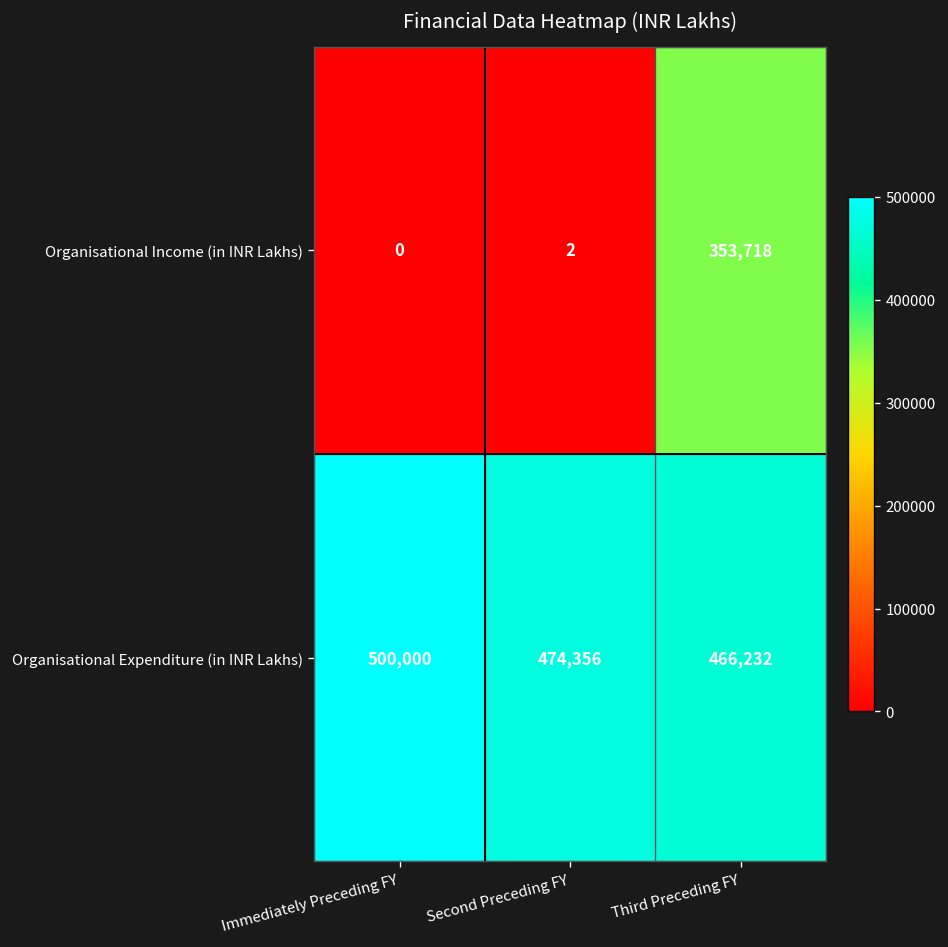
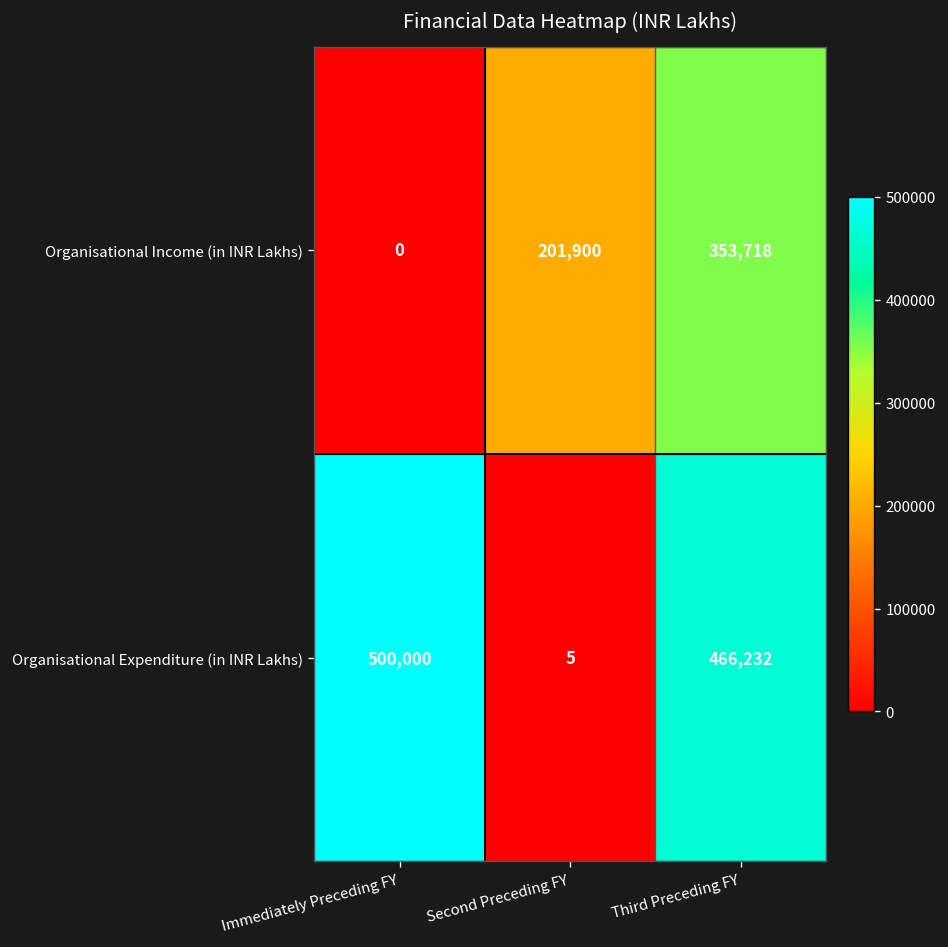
Organisational Income (in INR Lakhs), Second Preceding FY: 2 -> 201,900
Organisational Expenditure (in INR Lakhs), Second Preceding FY: 474,356 -> 5
